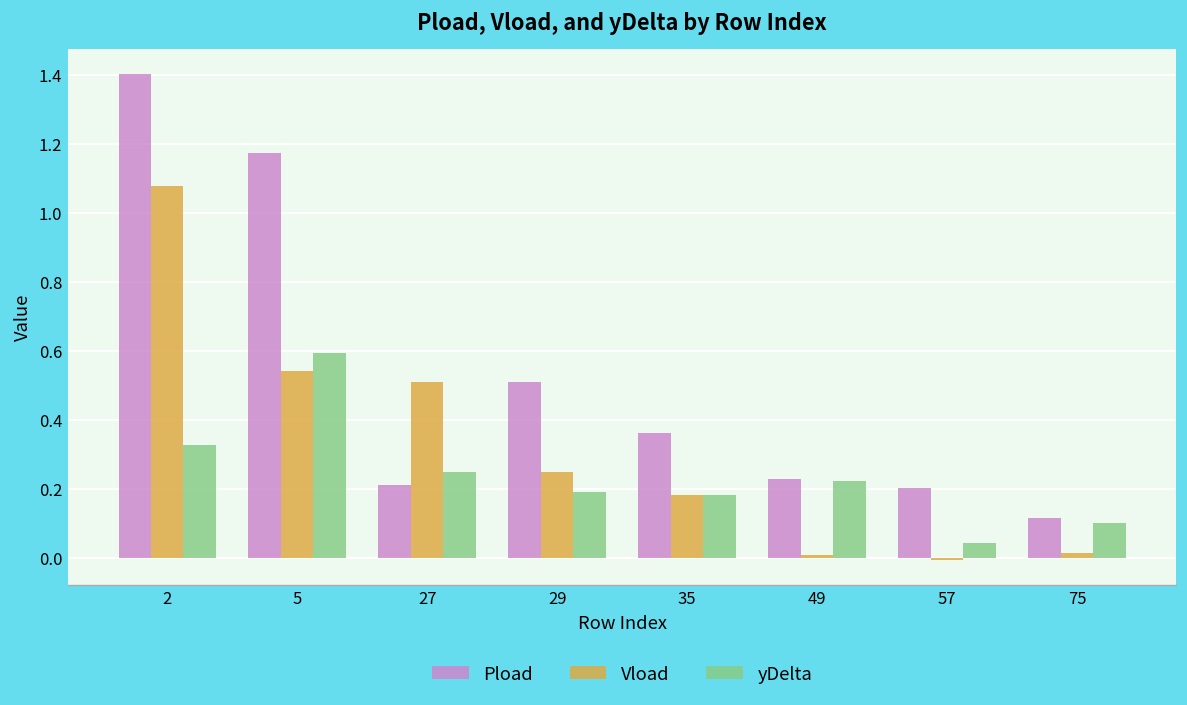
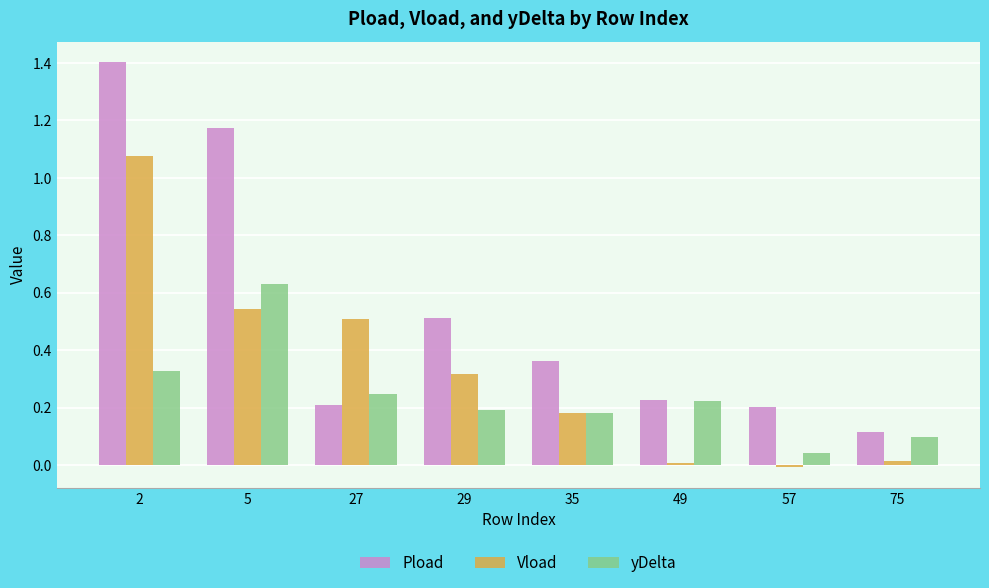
yDelta, 5: 0.59 -> 0.63
Vload, 29: 0.25 -> 0.32
